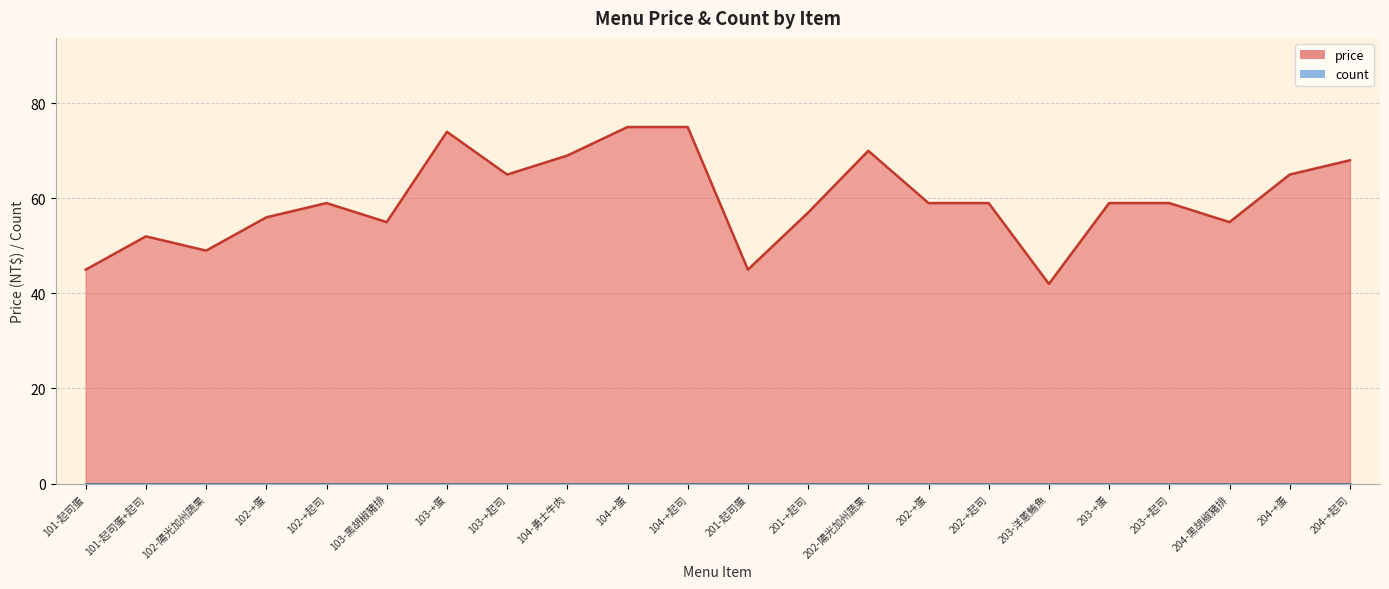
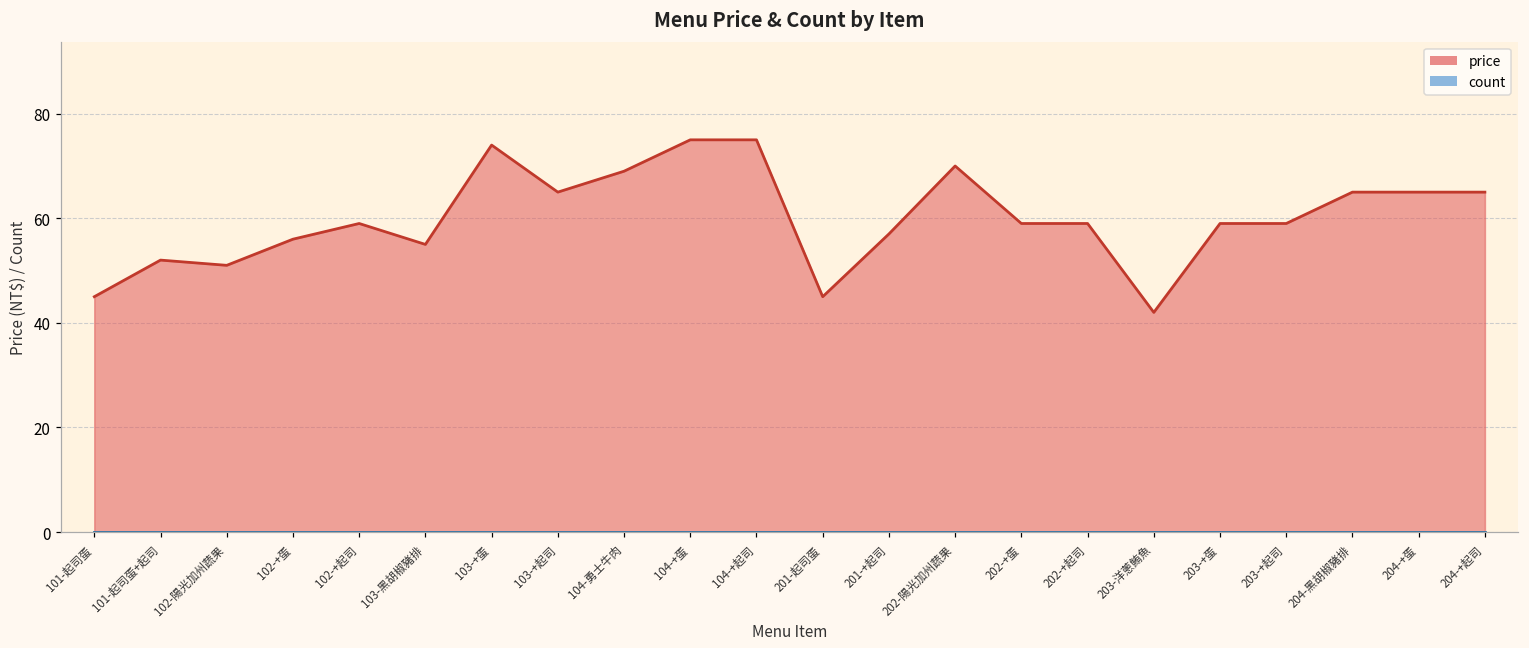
price, 102-陽光加州蔬果: 49 -> 51
price, 204-黑胡椒豬排: 55 -> 65
price, 204-+起司: 68 -> 65
